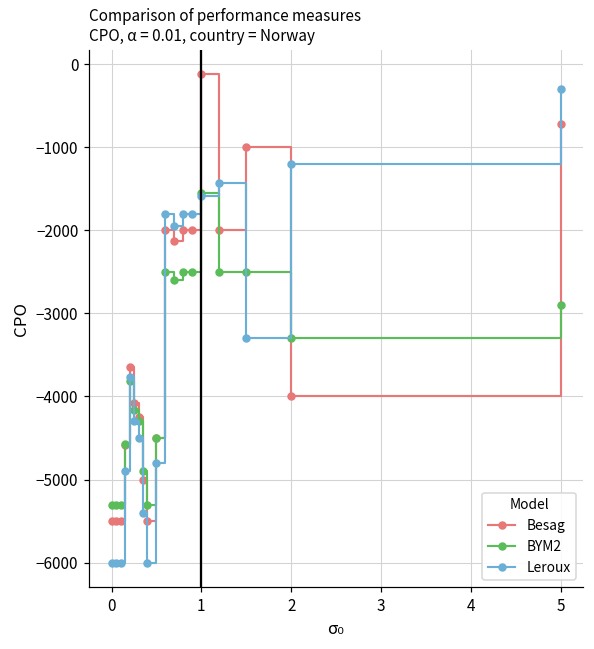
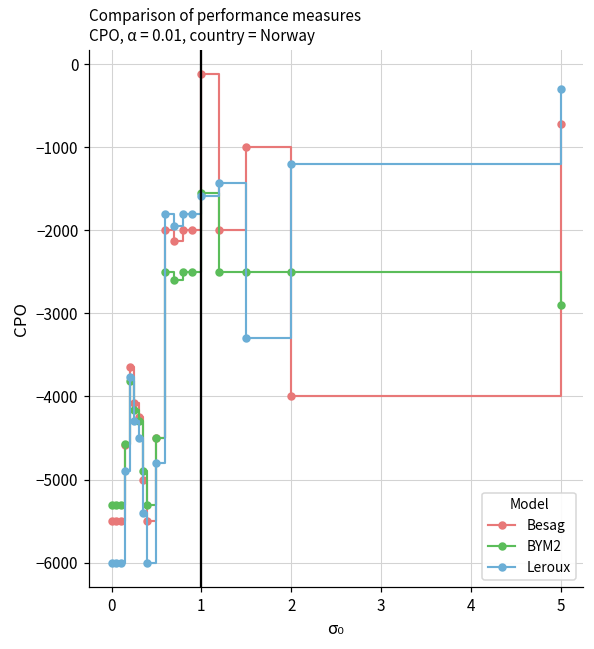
BYM2, 2: -3300 -> -2500
